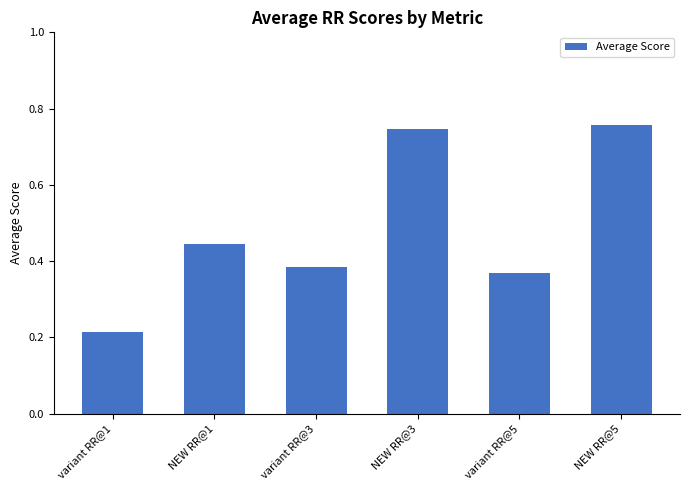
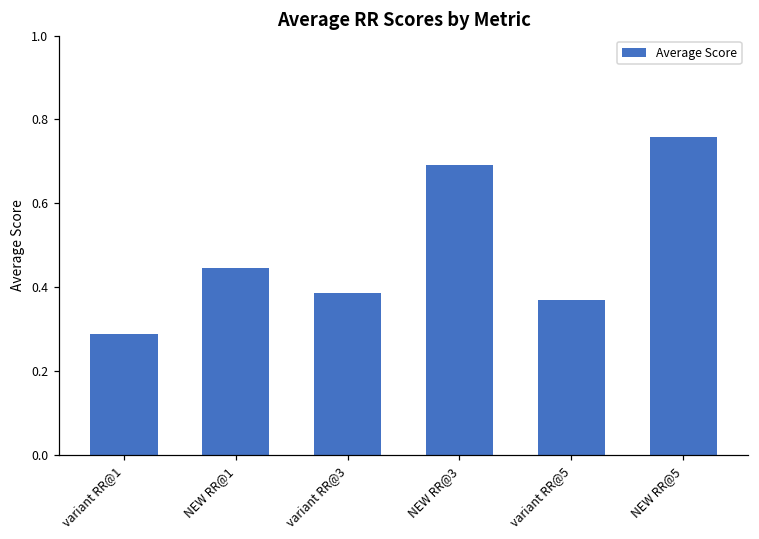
variant RR@1: 0.22 -> 0.29
NEW RR@3: 0.75 -> 0.69
